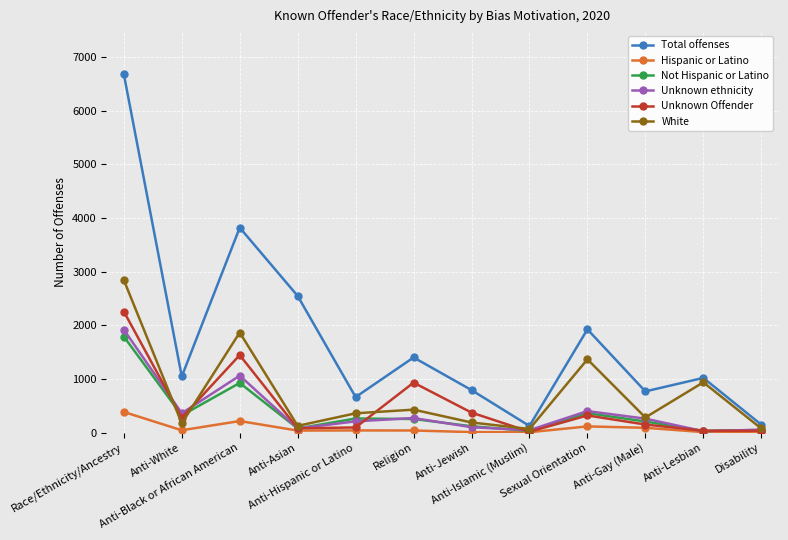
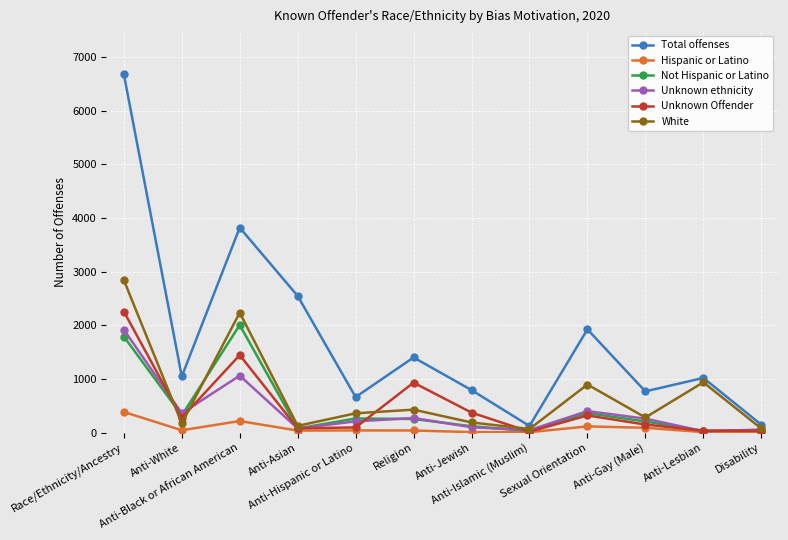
Not Hispanic or Latino, Anti-Black or African American: 900 -> 2000
White, Anti-Black or African American: 1900 -> 2200
White, Sexual Orientation: 1400 -> 900
